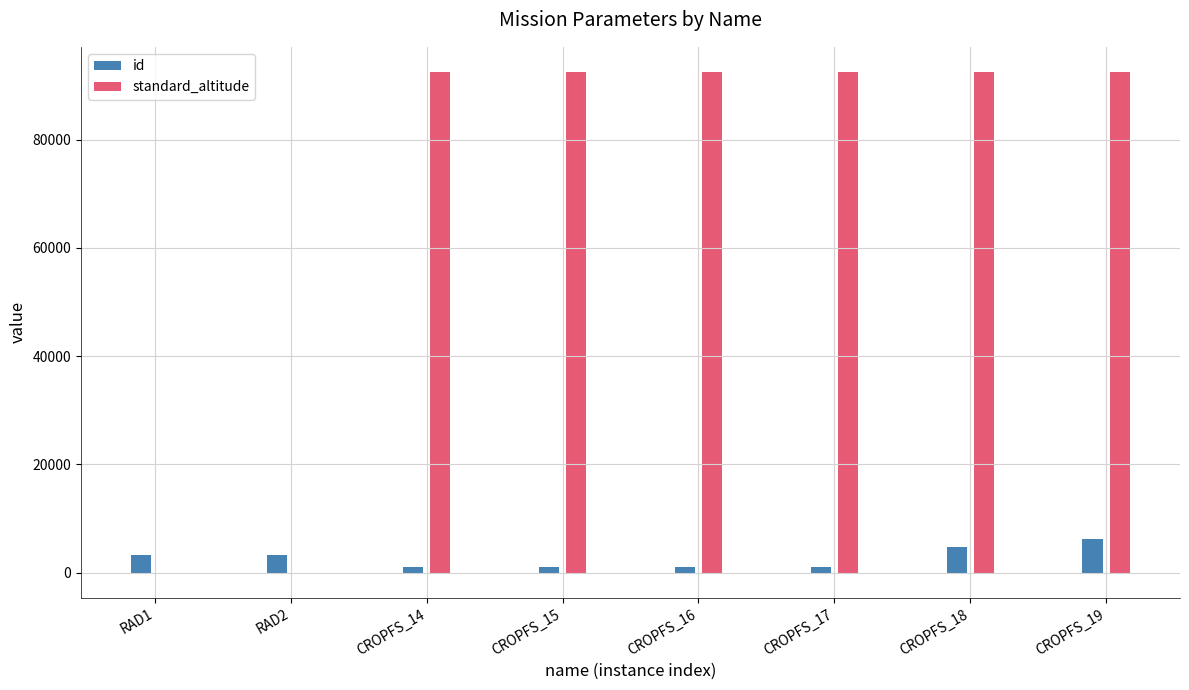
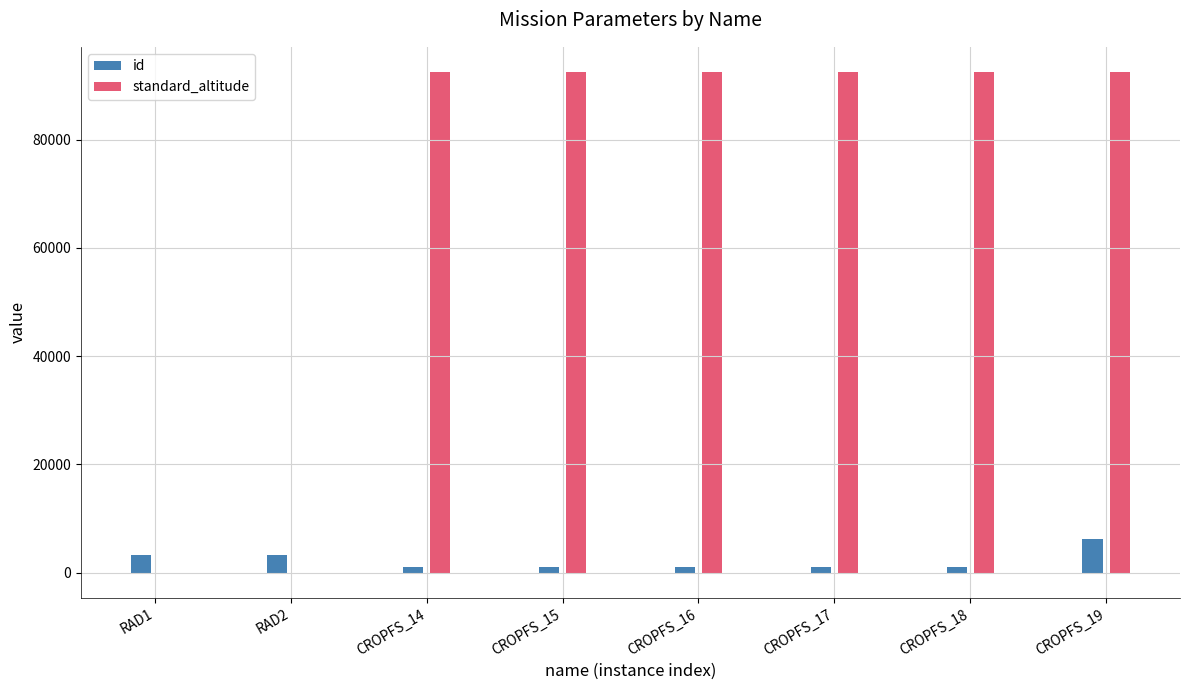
id, CROPFS_18: 5000 -> 1000
